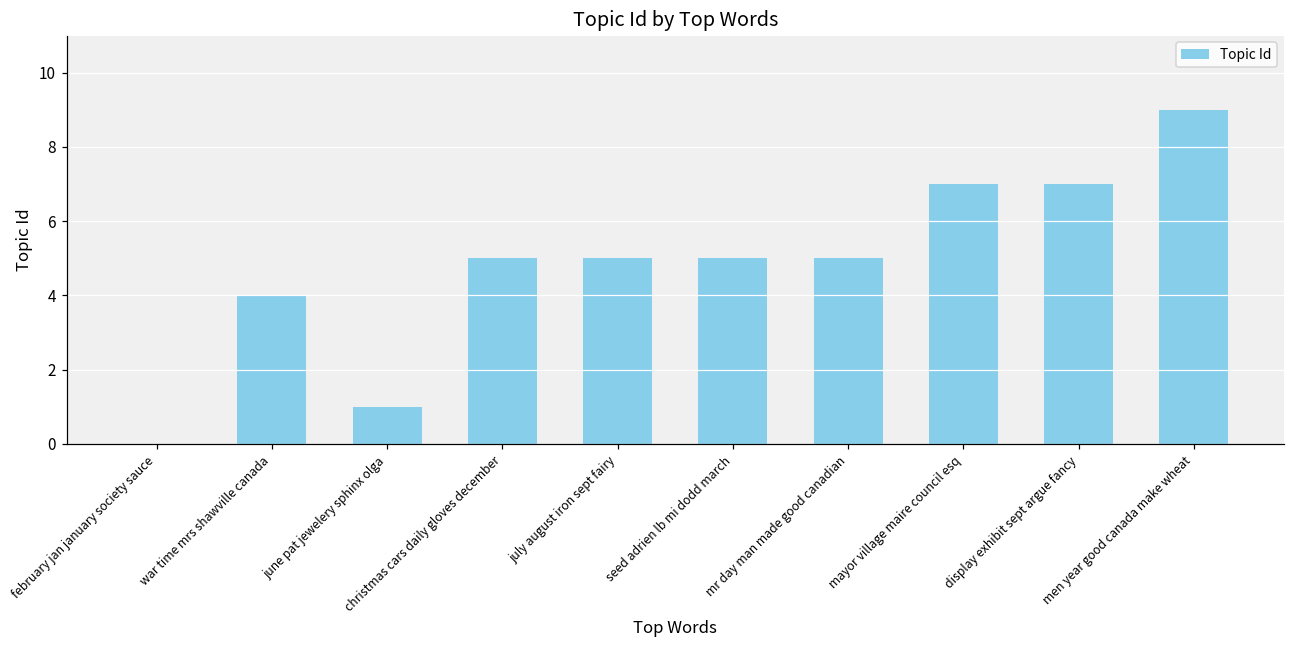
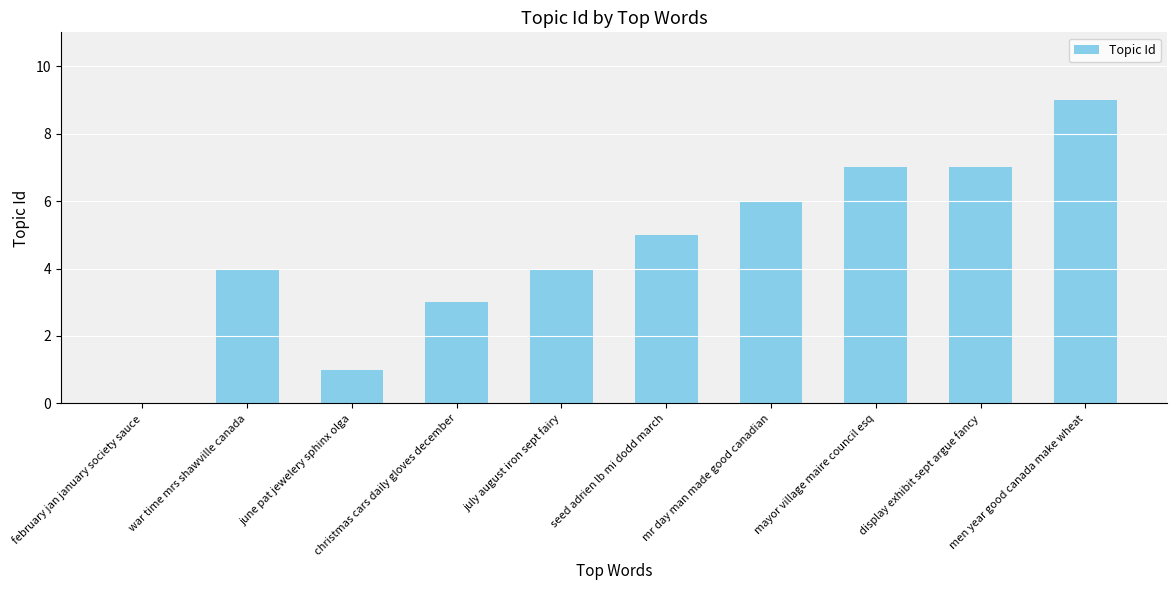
christmas cars daily gloves december: 5 -> 3
july august iron sept fairy: 5 -> 4
mr day man made good canadian: 5 -> 6
